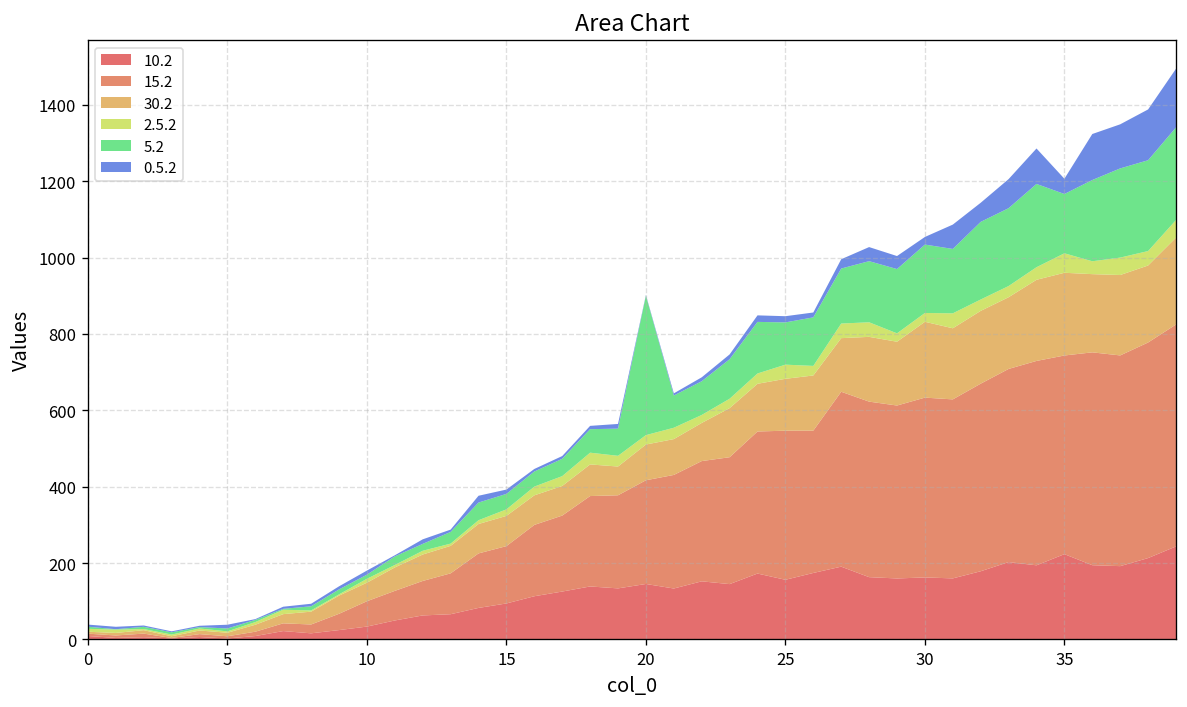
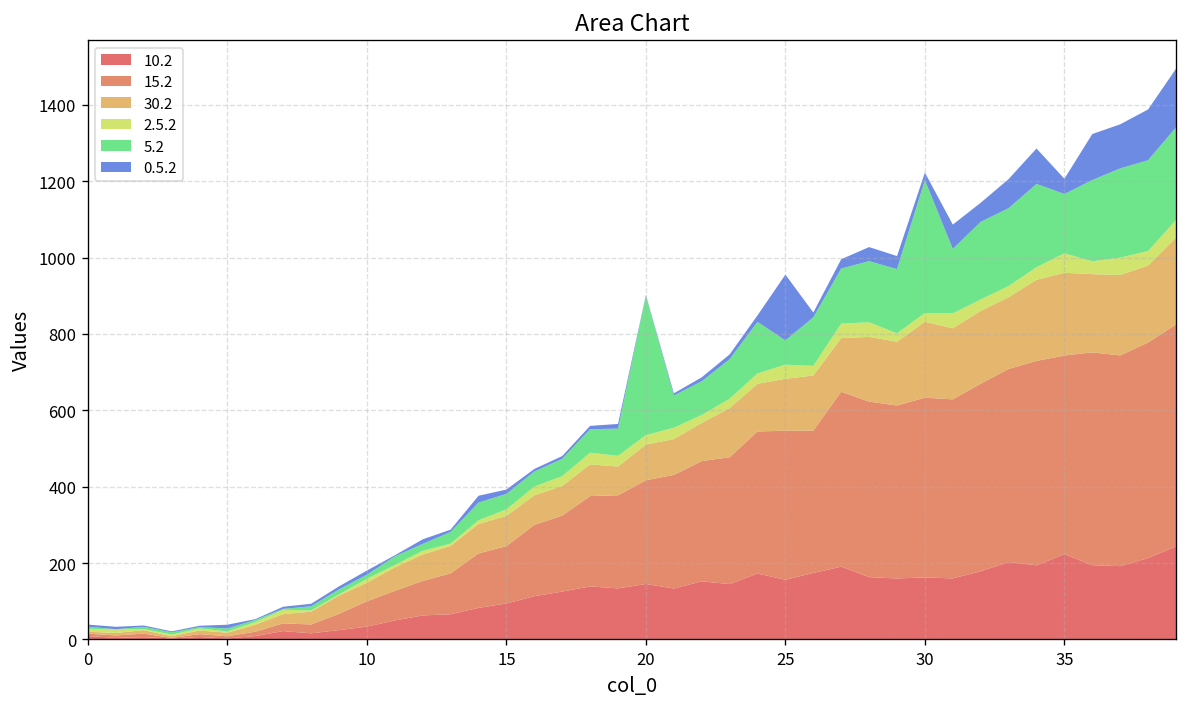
5.2, 25: 110 -> 60
0.5.2, 25: 20 -> 170
5.2, 30: 180 -> 350
